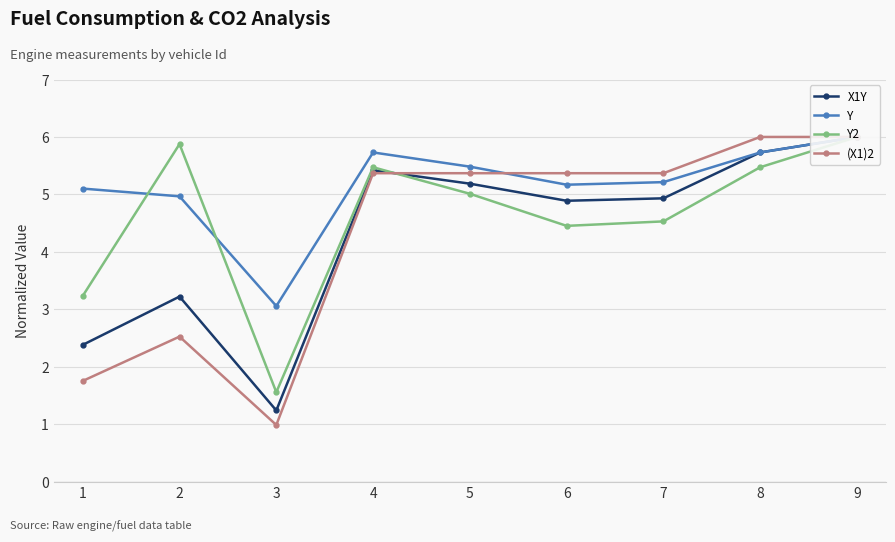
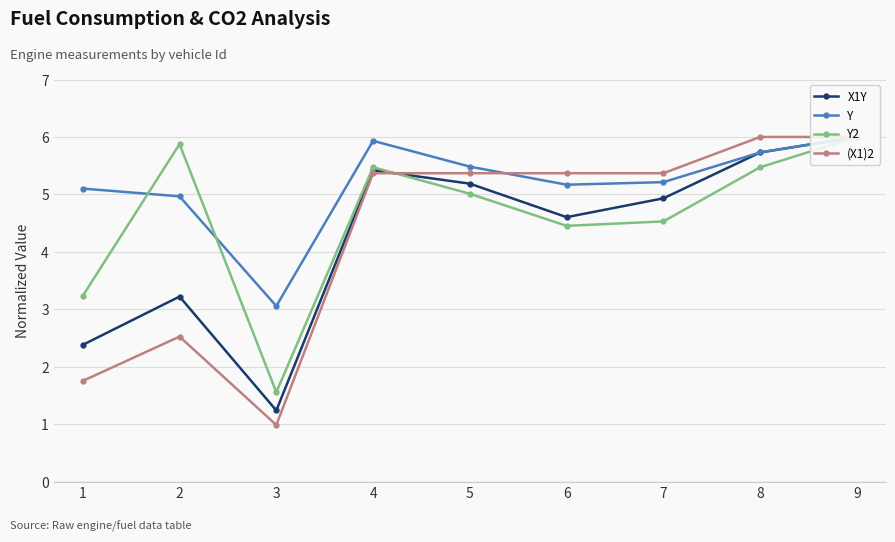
Y, 4: 5.7 -> 5.9
X1Y, 6: 4.9 -> 4.6
